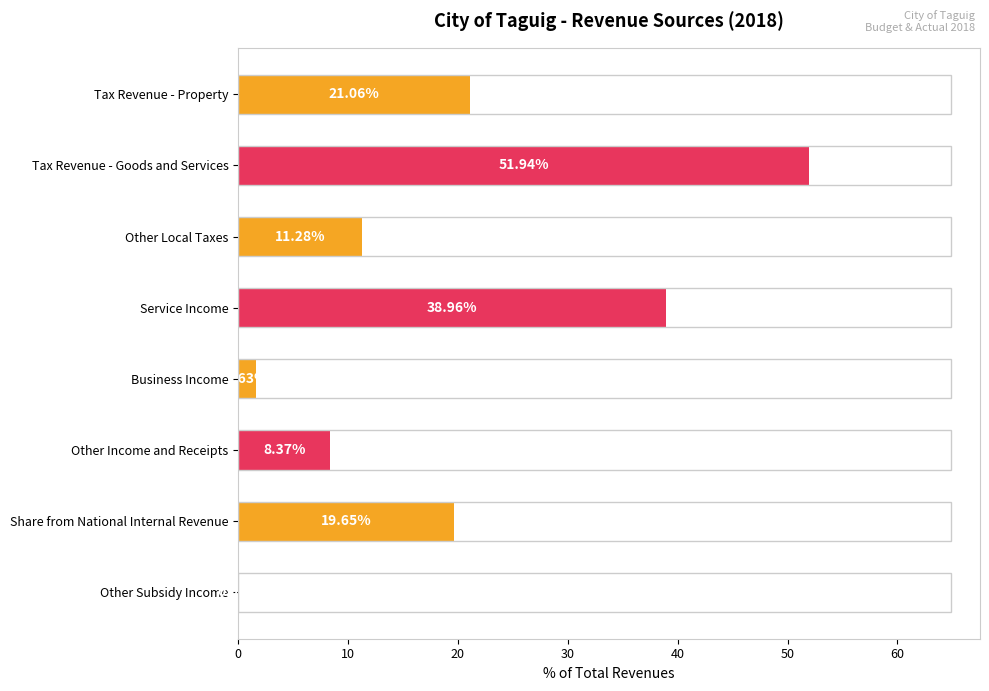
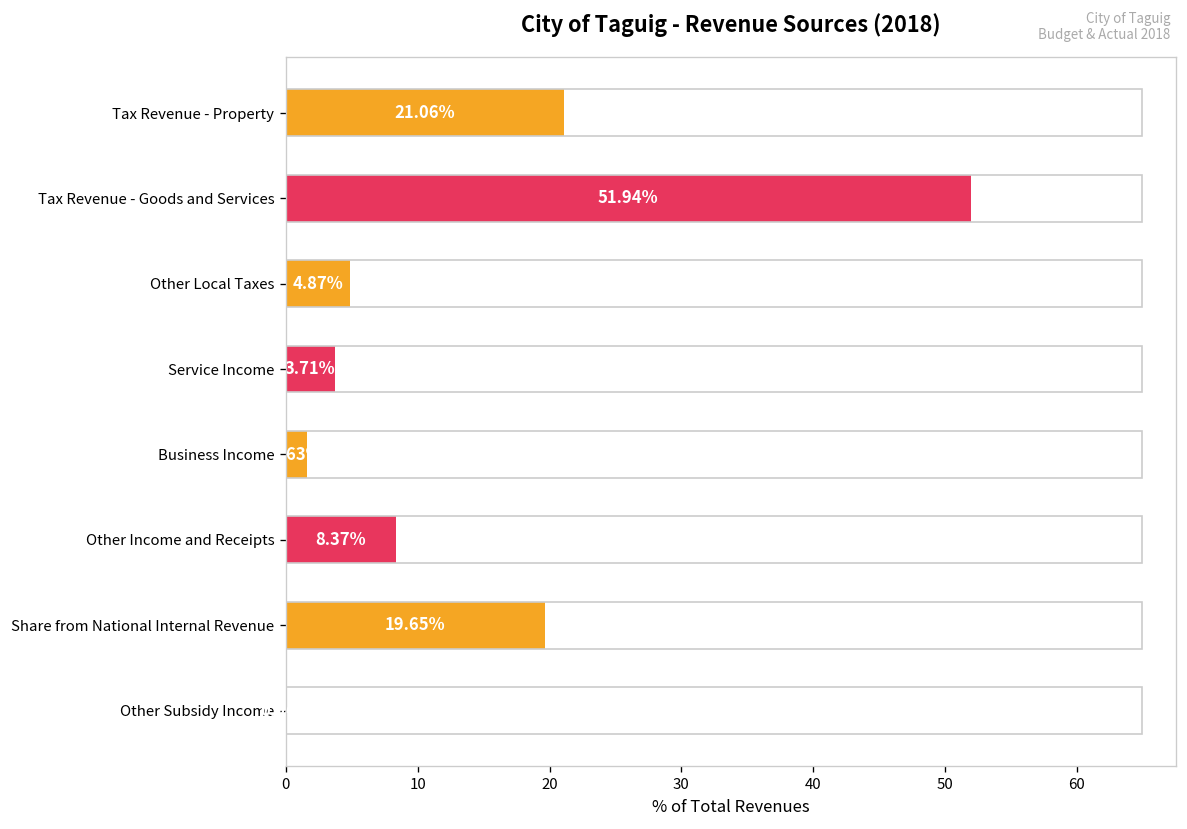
Other Local Taxes: 11.28% -> 4.87%
Service Income: 38.96% -> 3.71%
